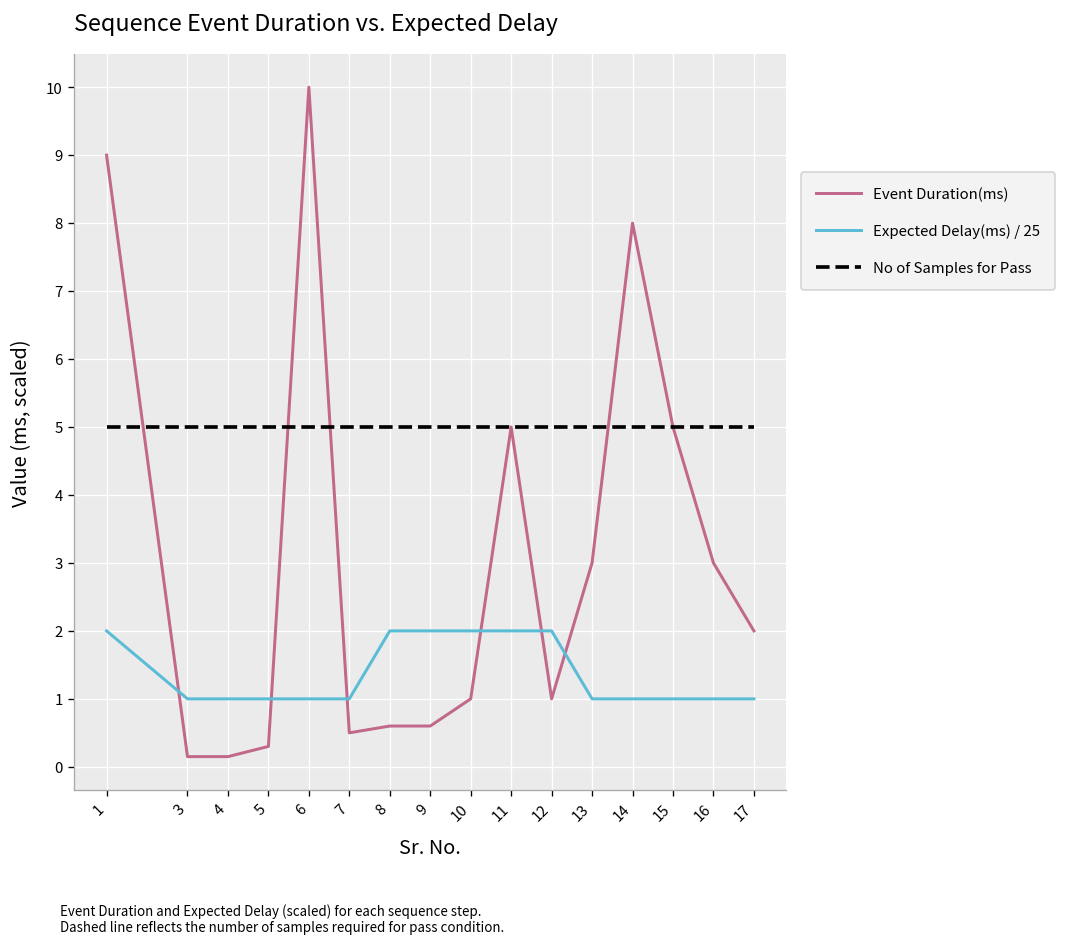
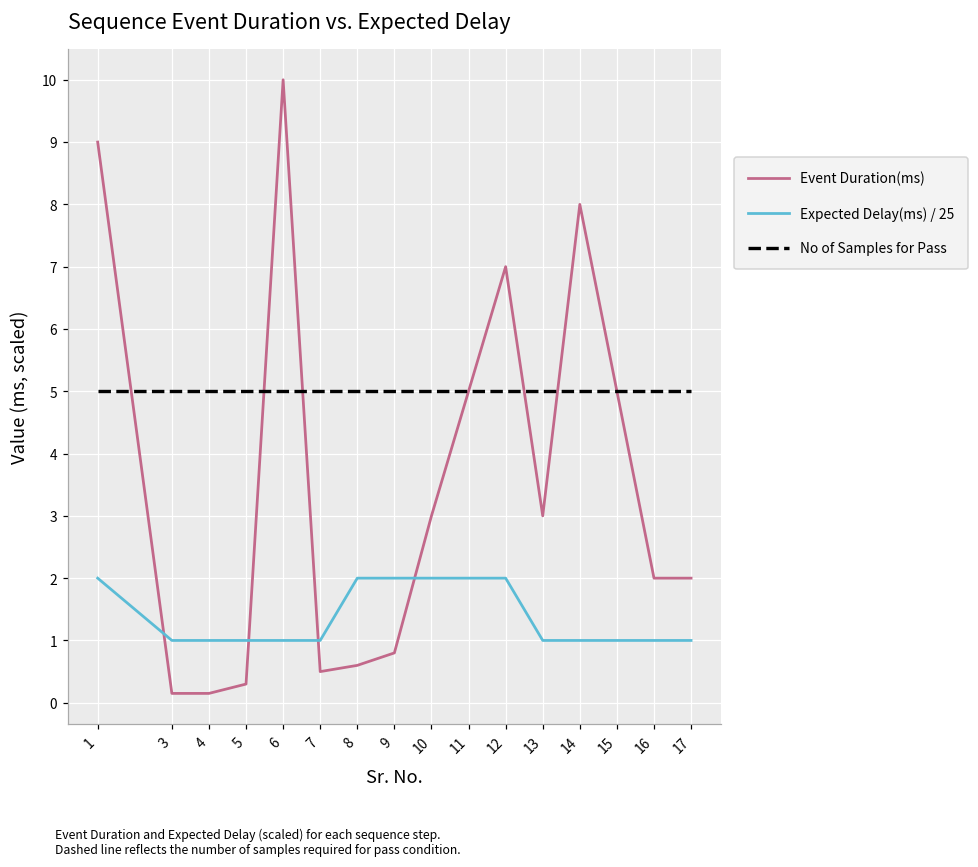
Event Duration(ms), 9: 0.6 -> 0.8
Event Duration(ms), 10: 1 -> 3
Event Duration(ms), 12: 1 -> 7
Event Duration(ms), 16: 3 -> 2
